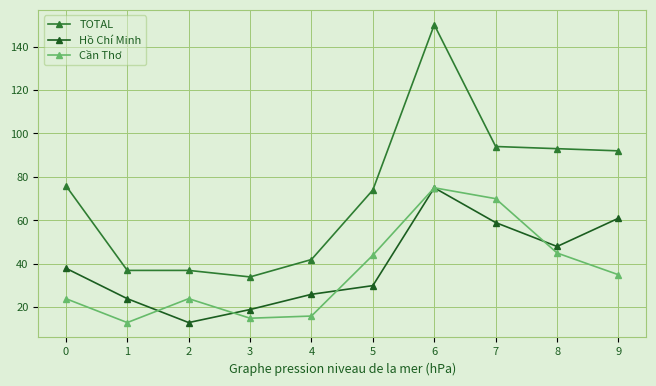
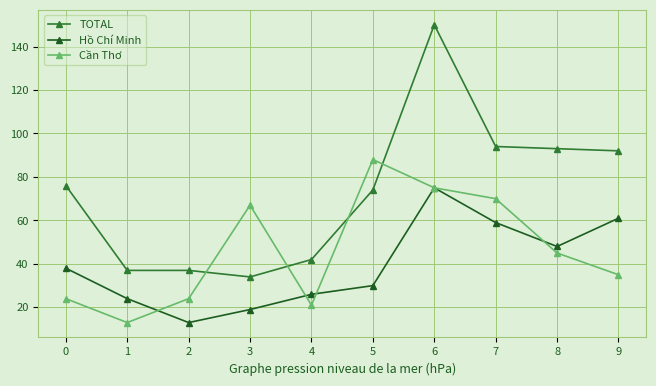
Cần Thơ, 3: 15 -> 67
Cần Thơ, 4: 16 -> 21
Cần Thơ, 5: 44 -> 88
